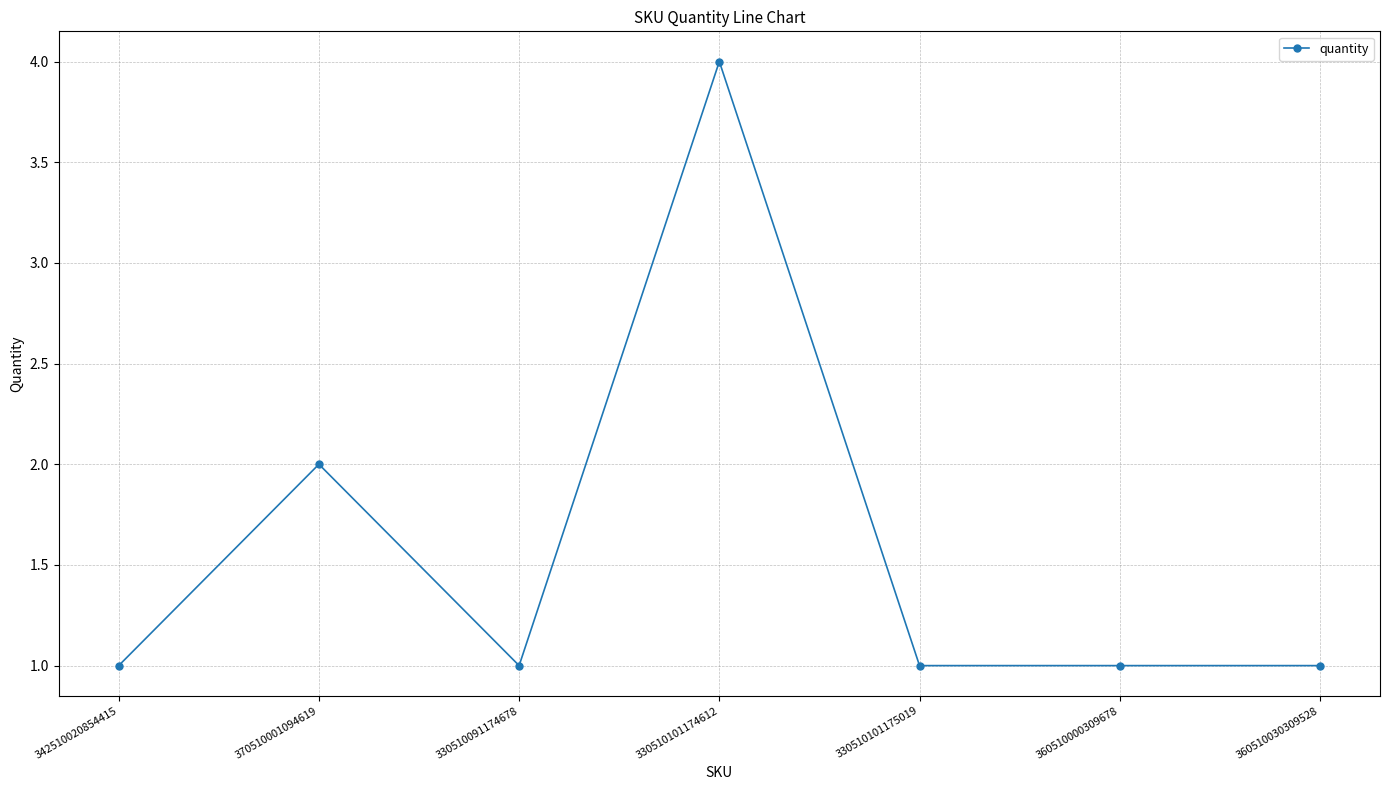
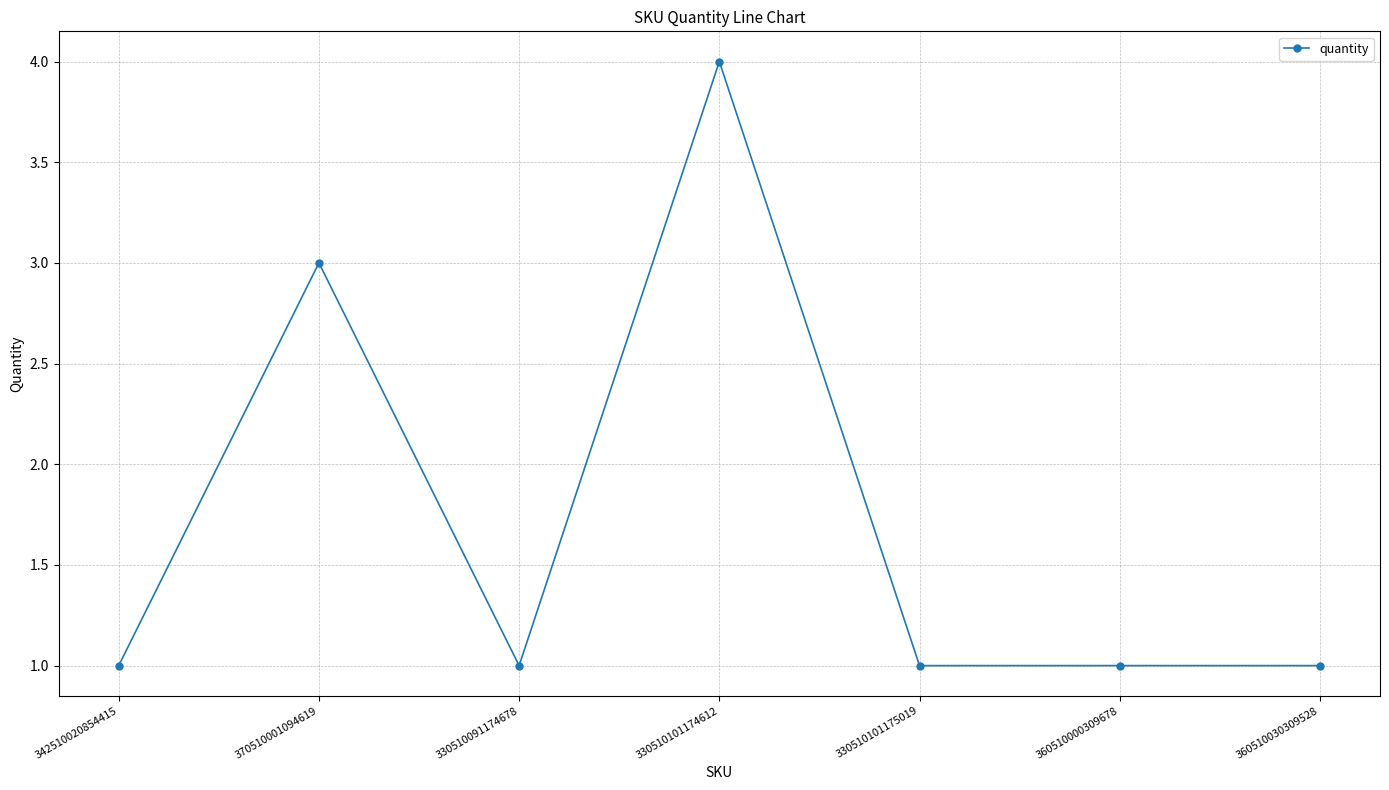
370510001094619: 2 -> 3
